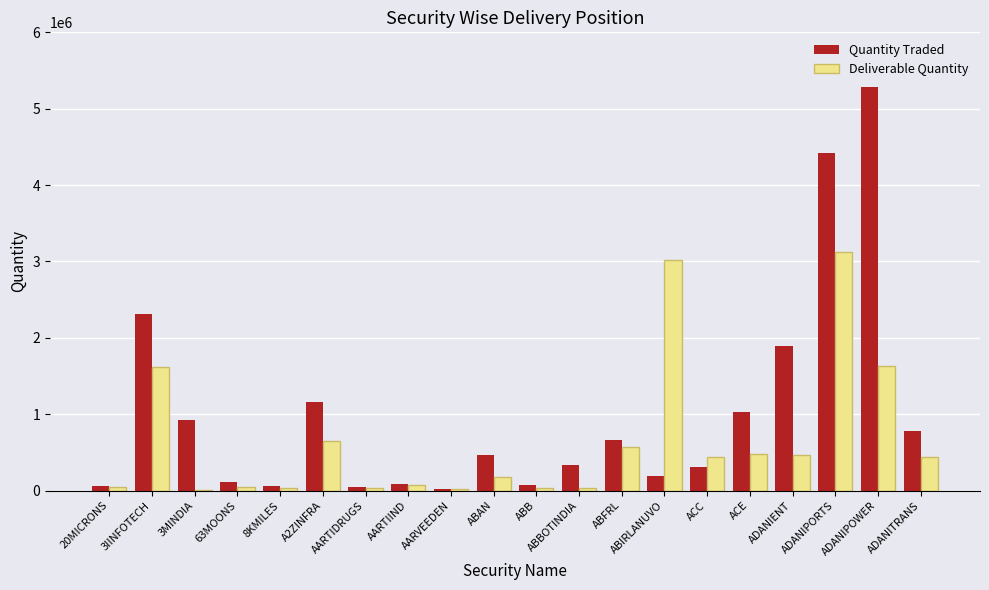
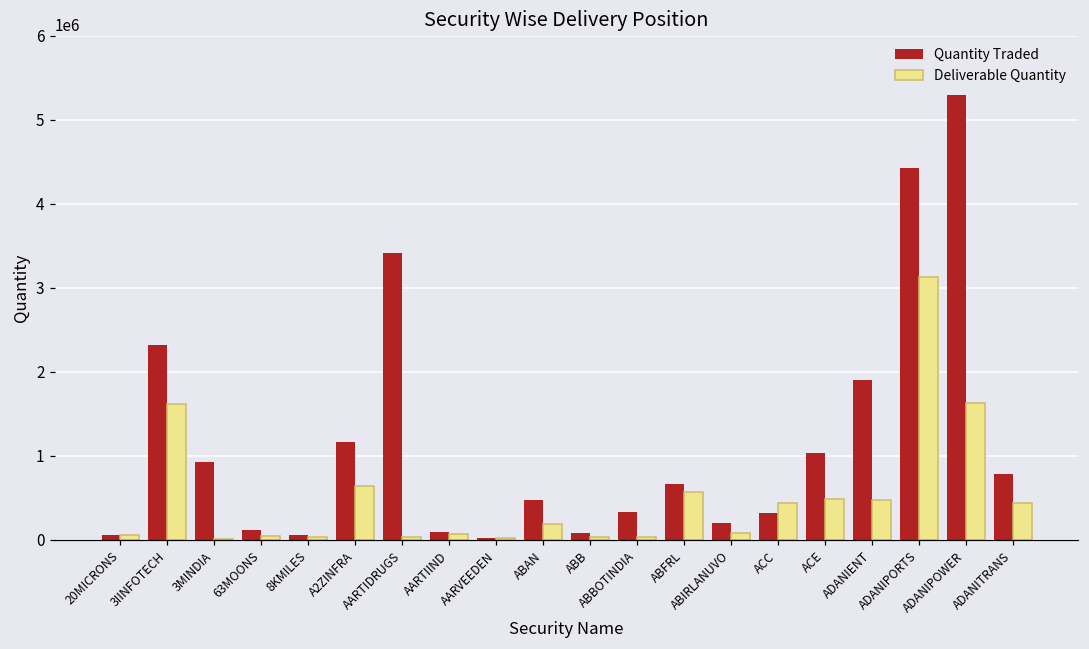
Quantity Traded, AARTIDRUGS: 0 -> 3400000
Deliverable Quantity, ABIRLANUVO: 3000000 -> 100000
